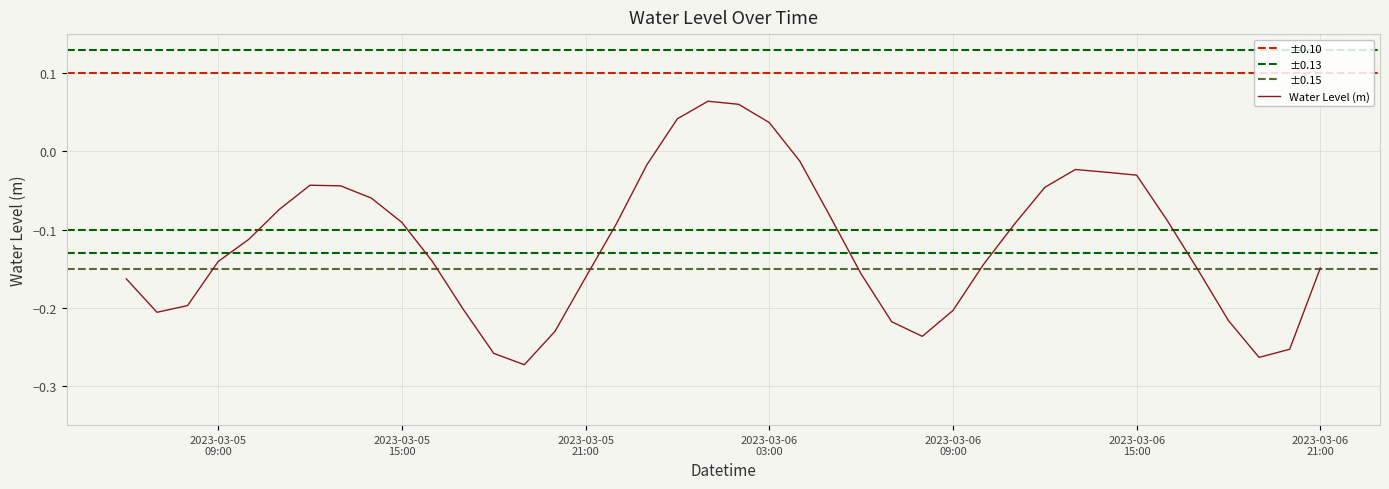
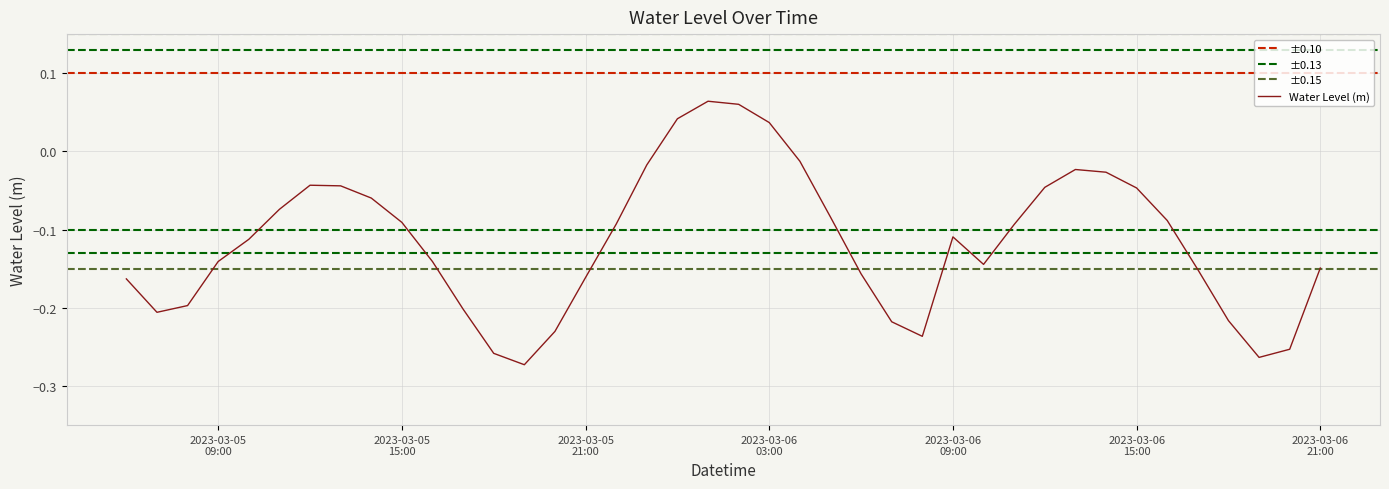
2023-03-06 09:00: -0.20 -> -0.11
2023-03-06 15:00: -0.03 -> -0.05
